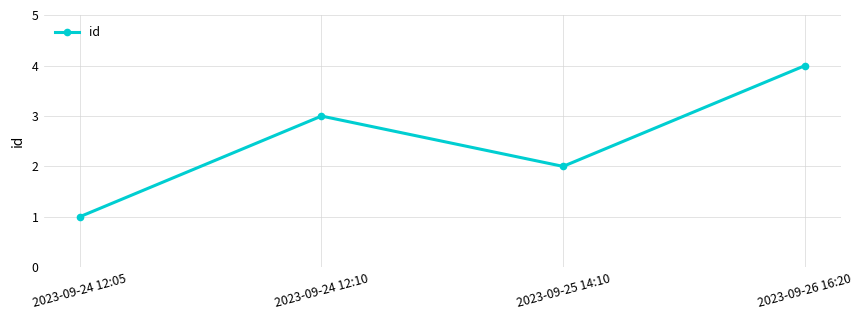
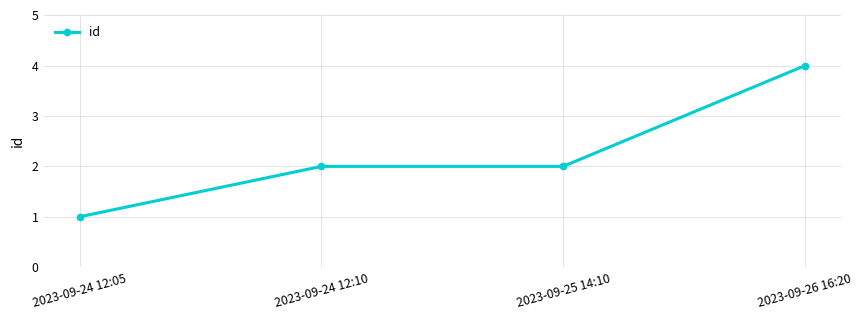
2023-09-24 12:10: 3 -> 2
